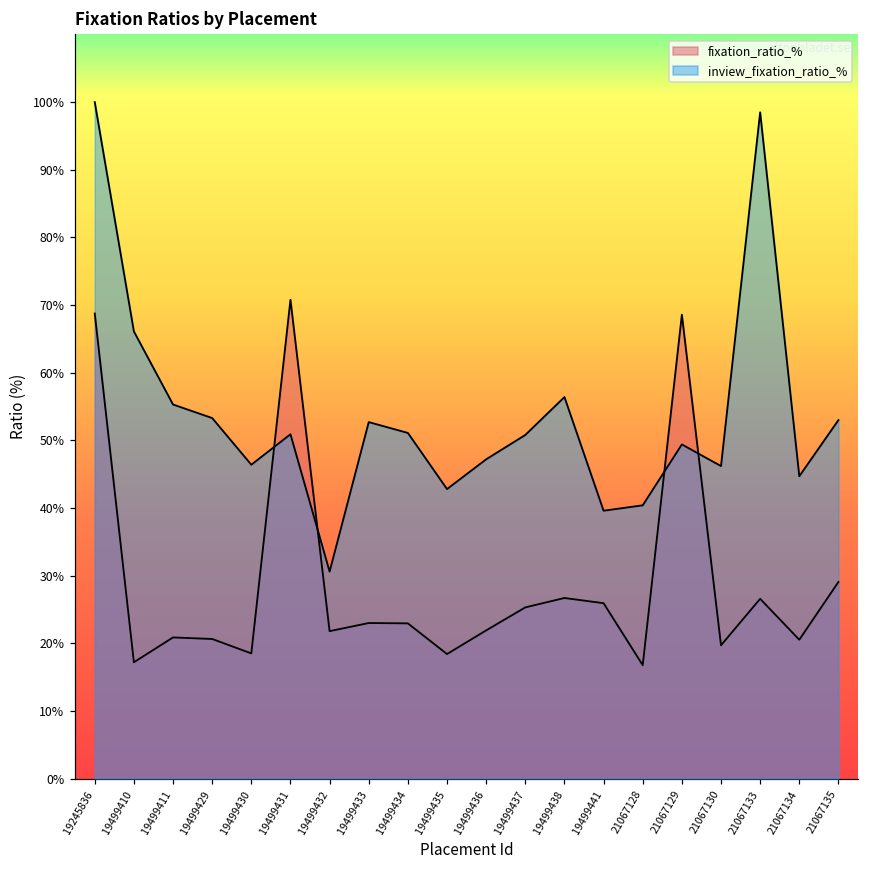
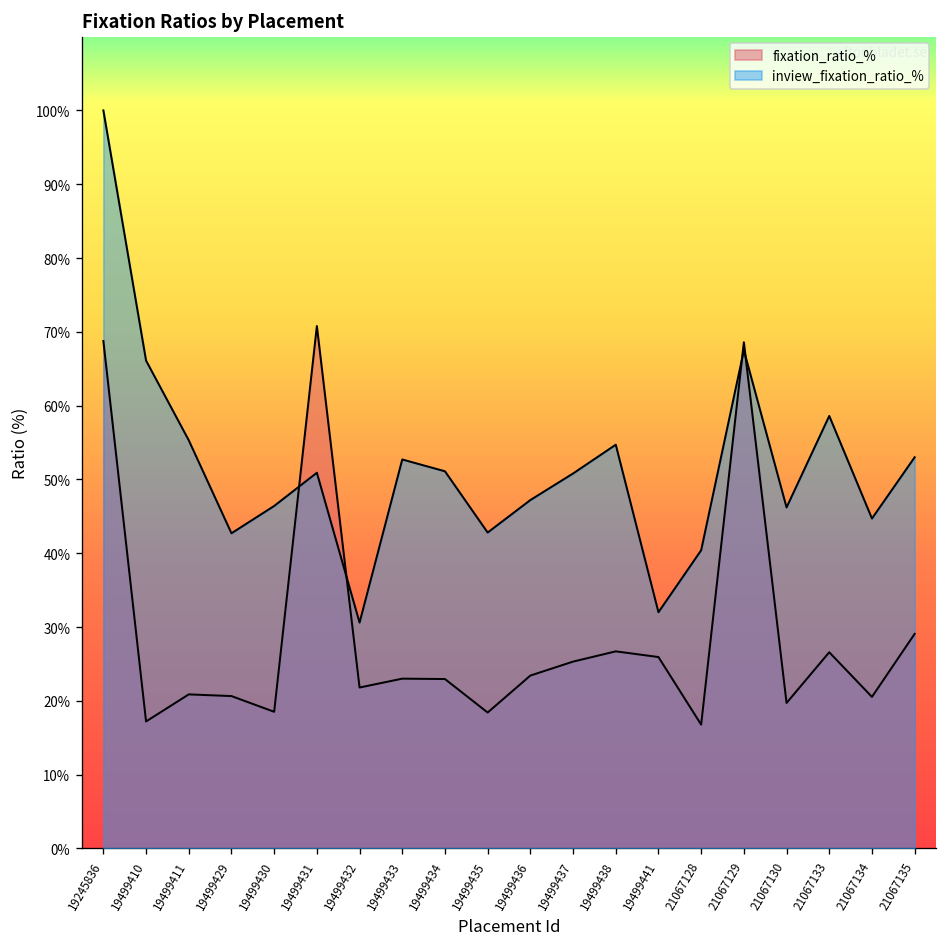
inview_fixation_ratio_%, 19499429: 53% -> 43%
fixation_ratio_%, 19499436: 22% -> 23%
inview_fixation_ratio_%, 19499438: 56% -> 55%
inview_fixation_ratio_%, 19499441: 40% -> 32%
inview_fixation_ratio_%, 21067129: 49% -> 68%
inview_fixation_ratio_%, 21067133: 99% -> 59%
